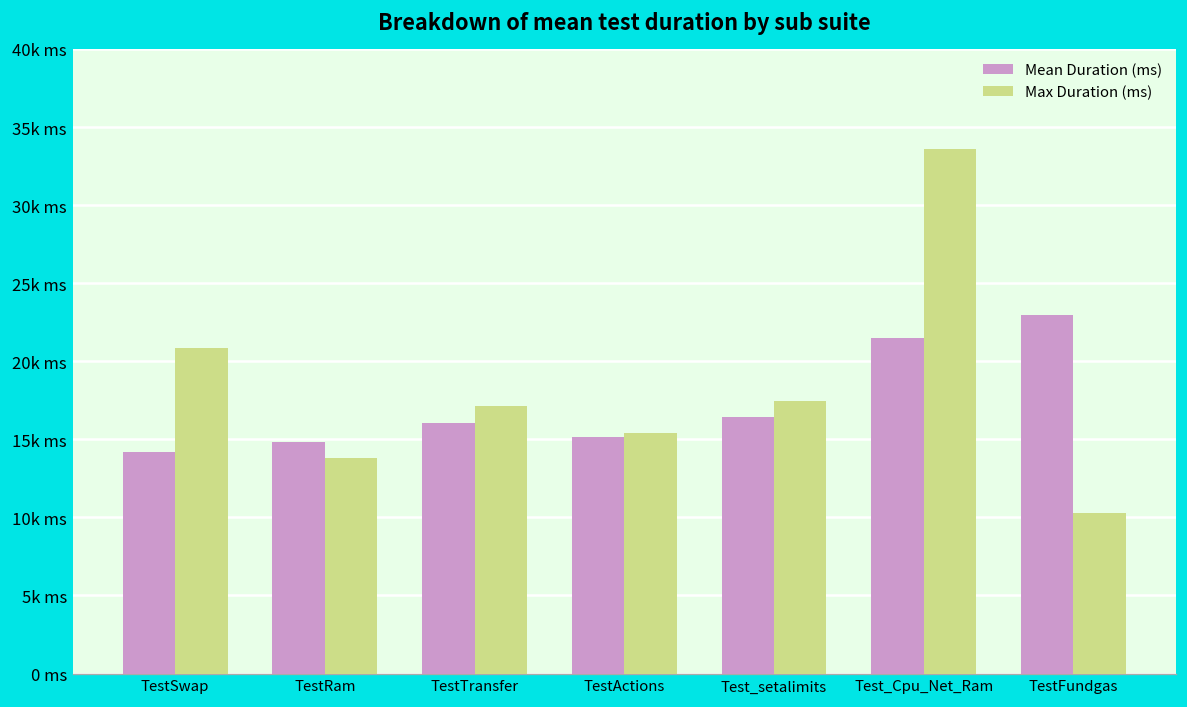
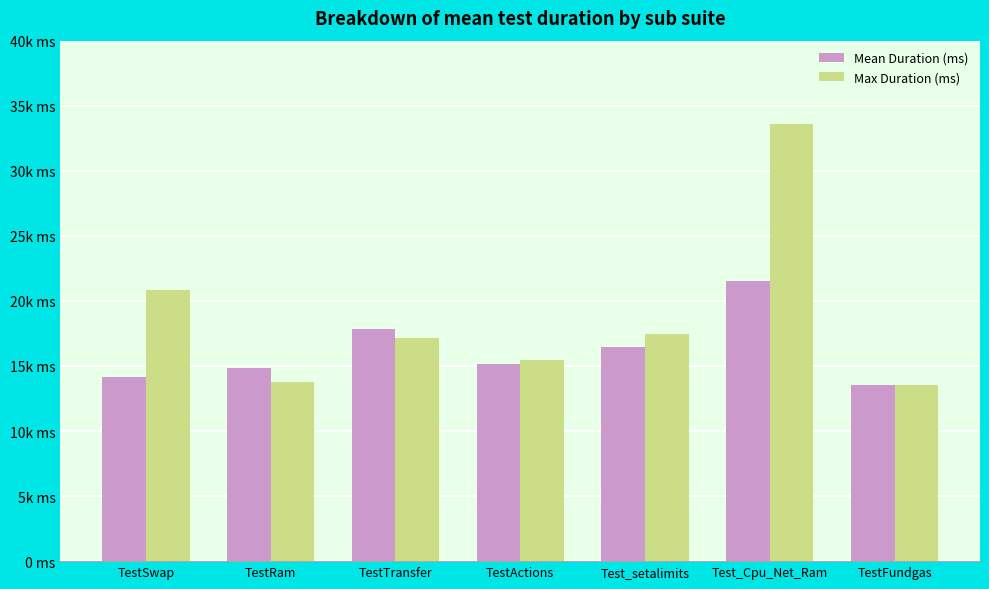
Mean Duration (ms), TestTransfer: 16.0k ms -> 17.8k ms
Mean Duration (ms), TestFundgas: 23.0k ms -> 13.6k ms
Max Duration (ms), TestFundgas: 10.3k ms -> 13.6k ms
